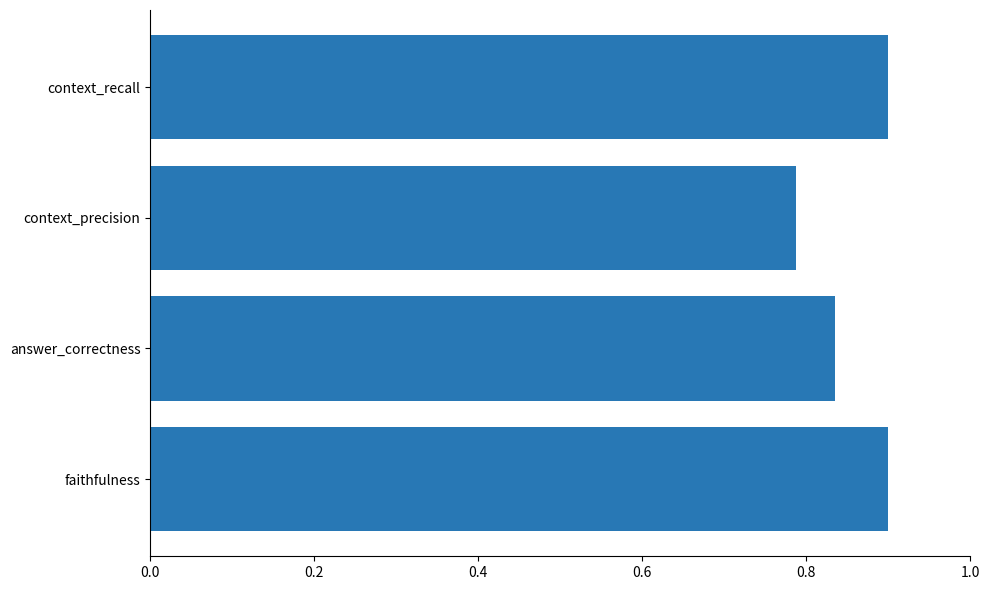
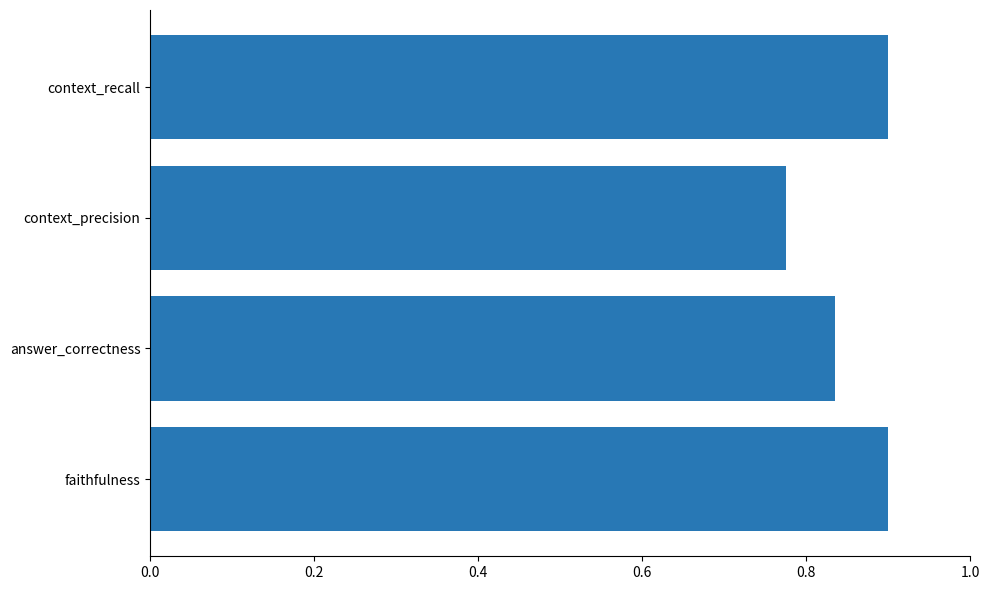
context_precision: 0.79 -> 0.78
